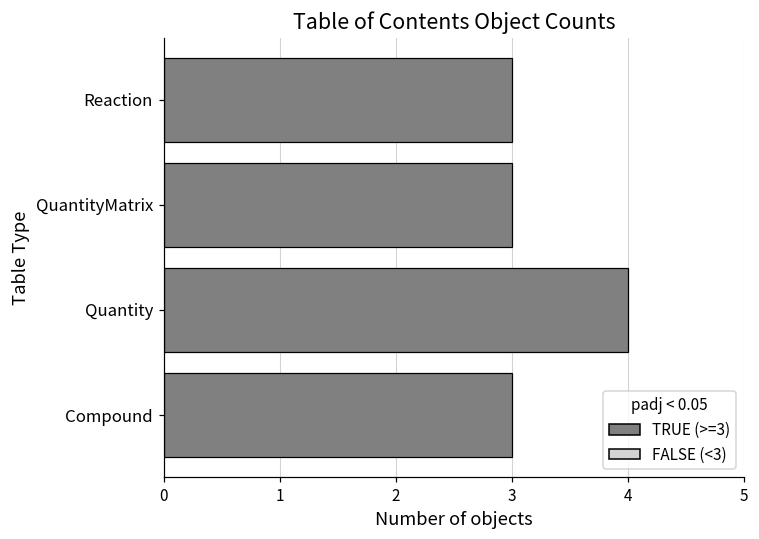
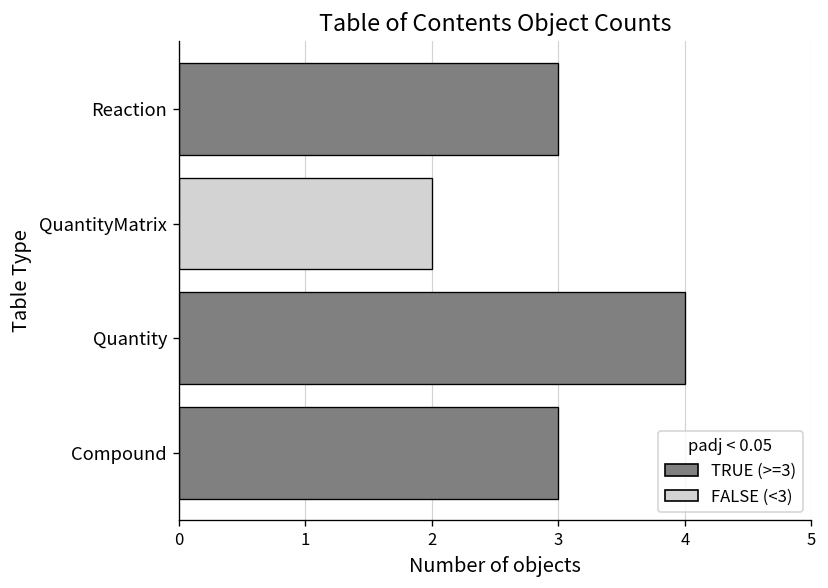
QuantityMatrix: 3 -> 2
